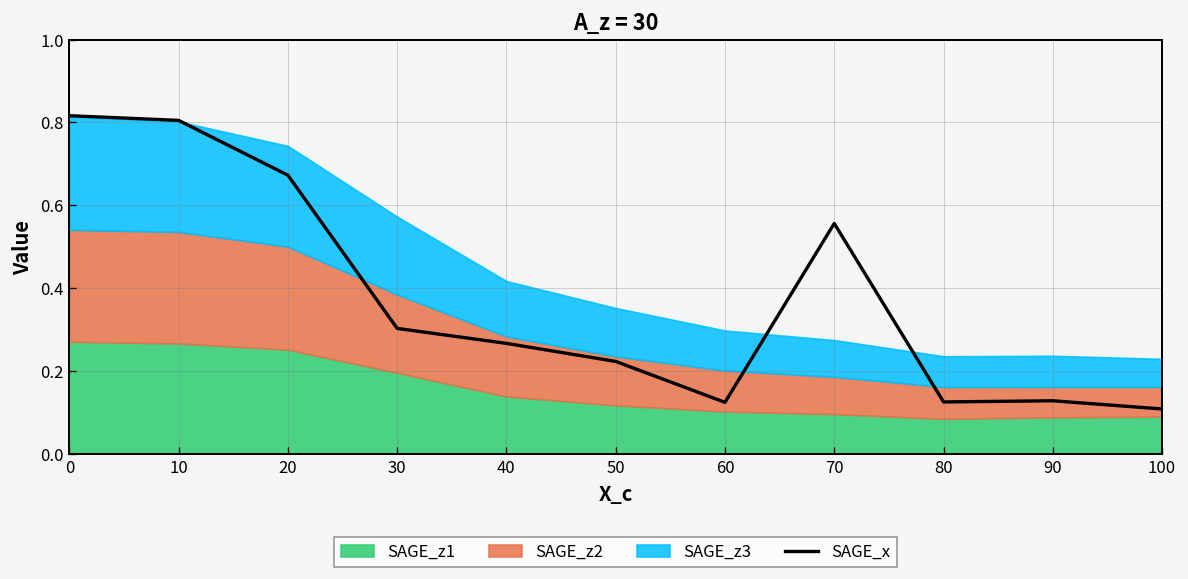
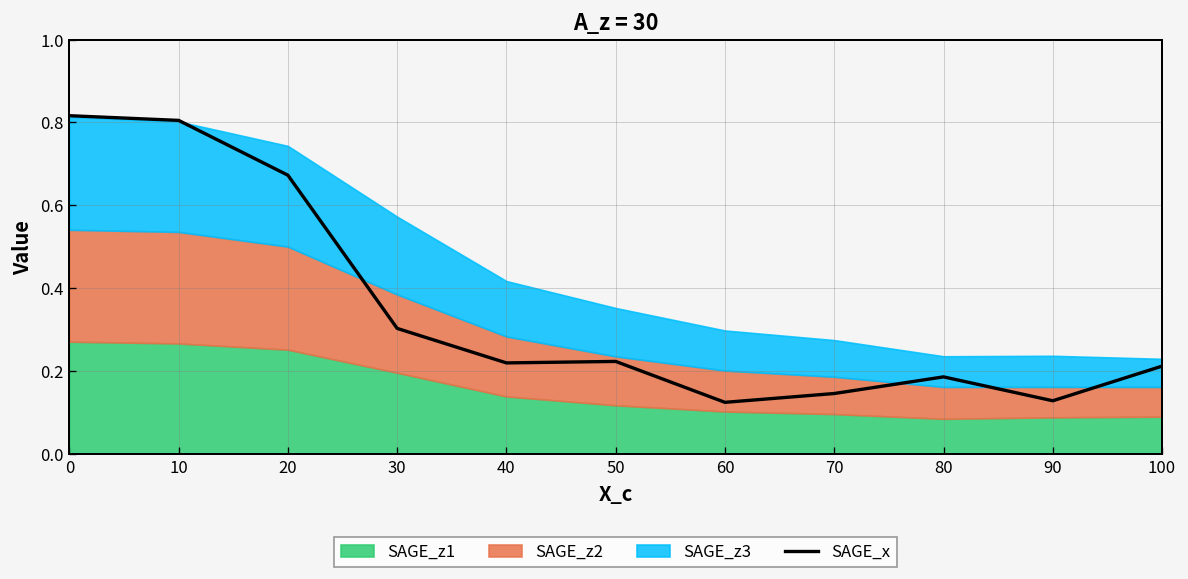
SAGE_x, 40: 0.27 -> 0.22
SAGE_x, 70: 0.56 -> 0.15
SAGE_x, 80: 0.13 -> 0.19
SAGE_x, 100: 0.11 -> 0.21
